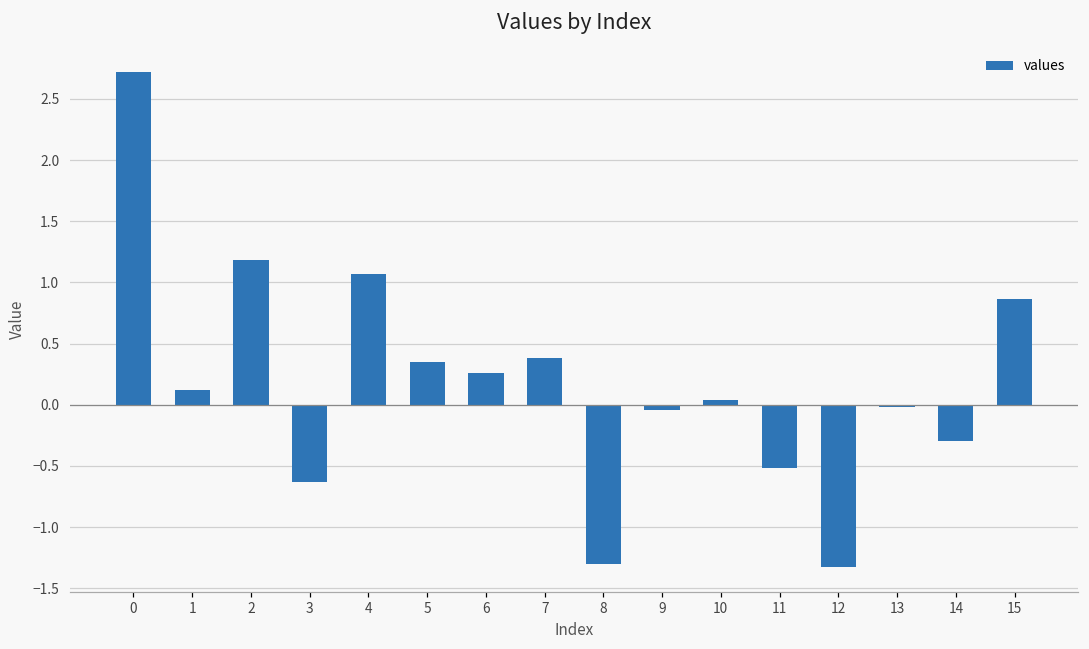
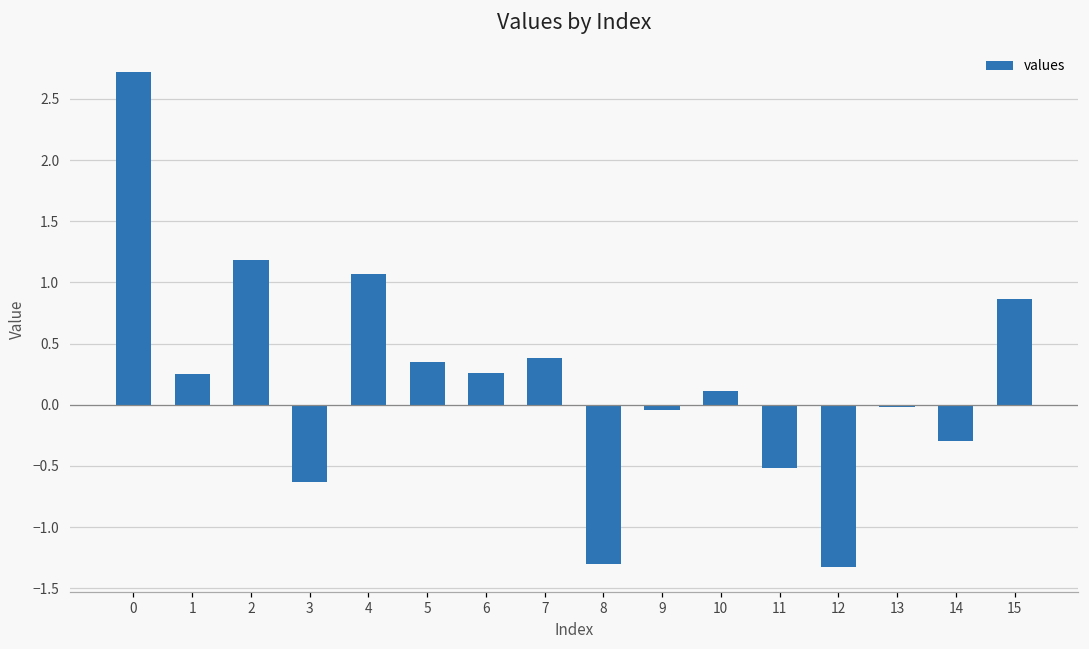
1: 0.12 -> 0.25
10: 0.04 -> 0.11
